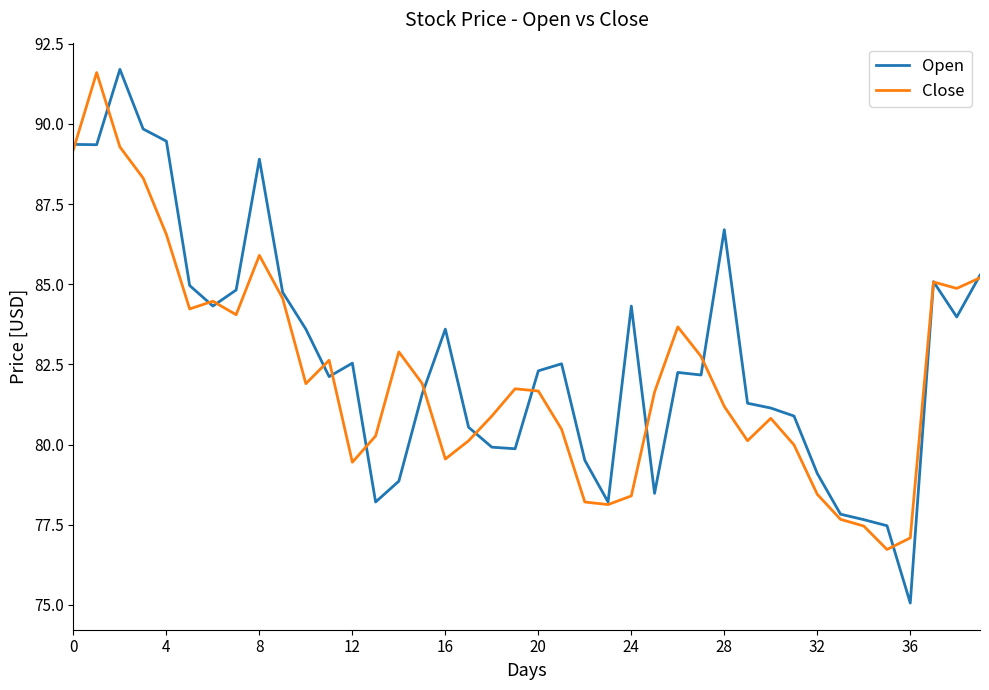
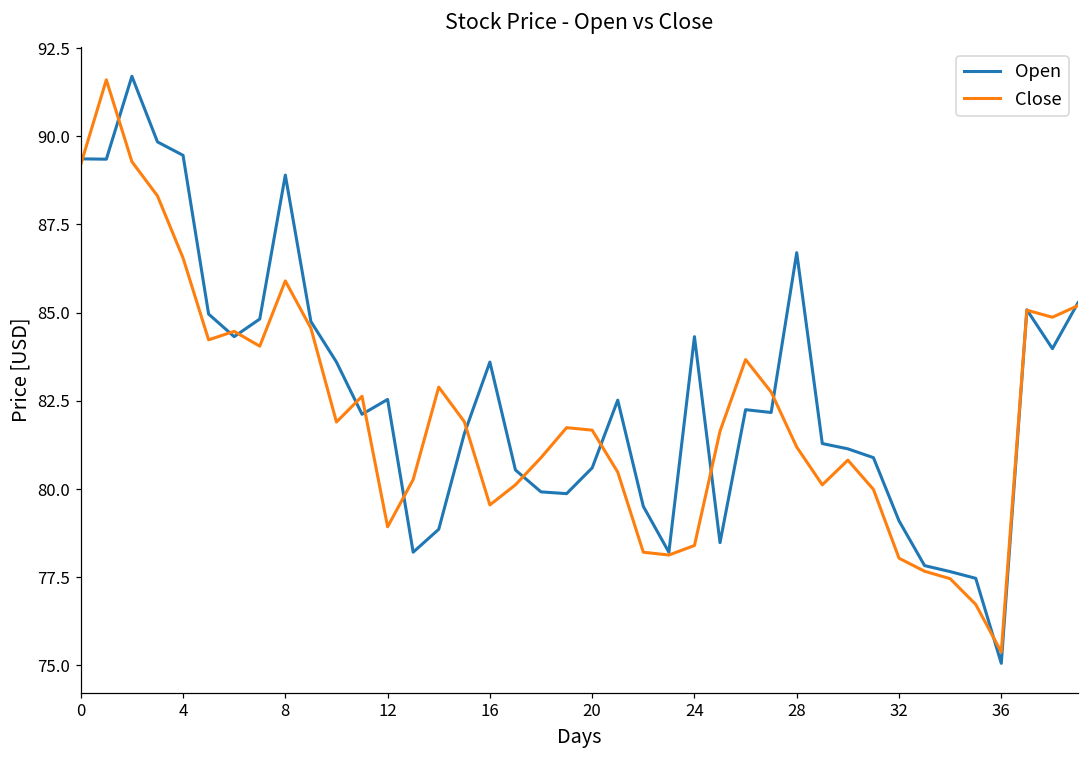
Close, 12: 79.5 -> 78.9
Open, 20: 82.3 -> 80.6
Close, 32: 78.5 -> 78.0
Close, 36: 77.1 -> 75.4
